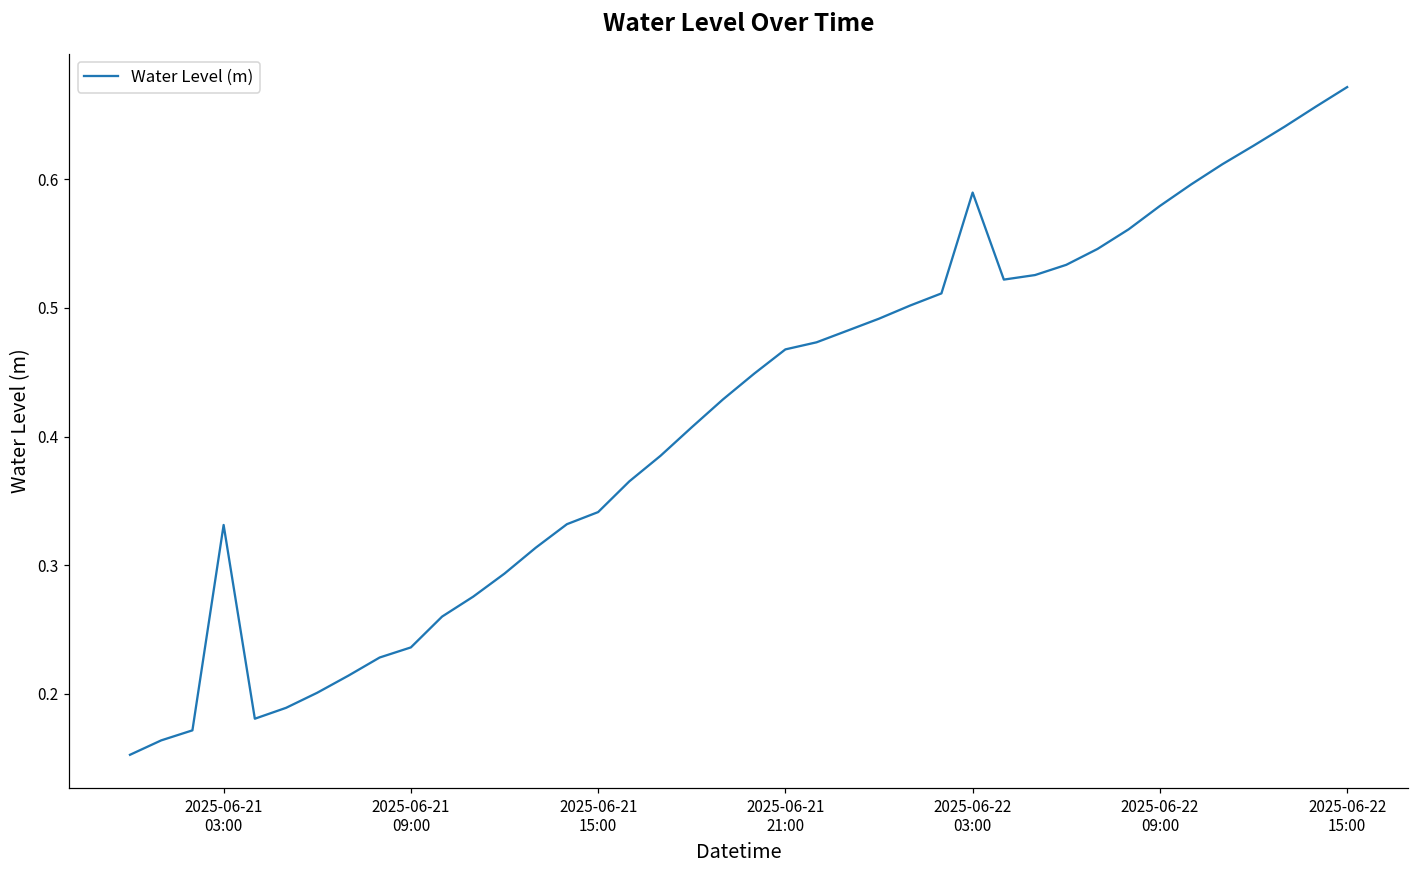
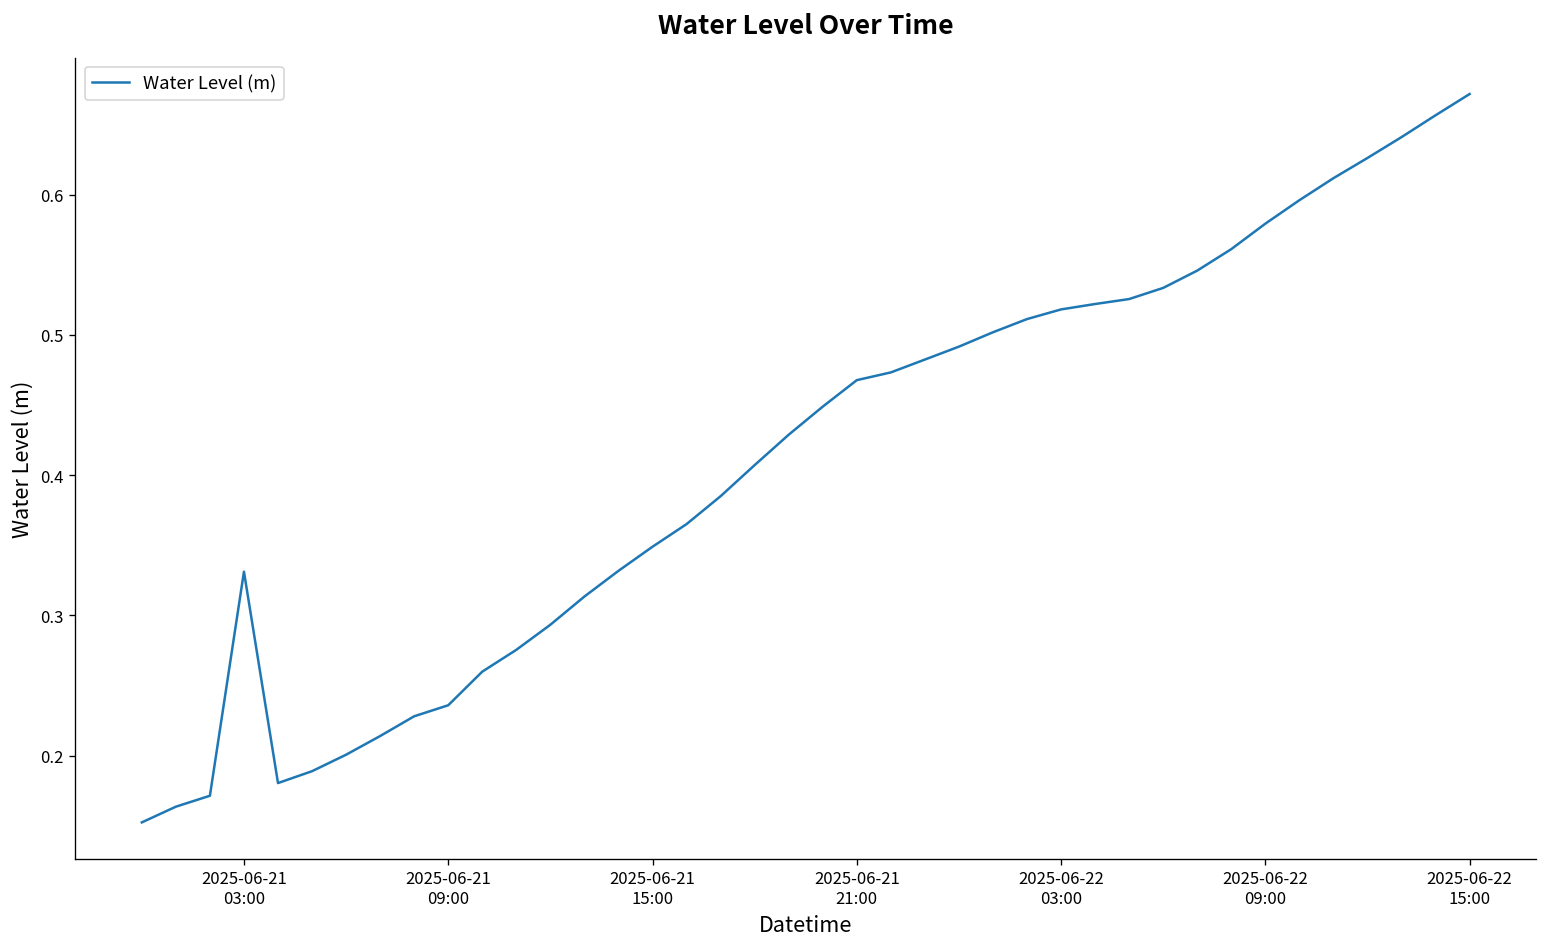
2025-06-21 15:00: 0.341 -> 0.349
2025-06-22 03:00: 0.590 -> 0.518
